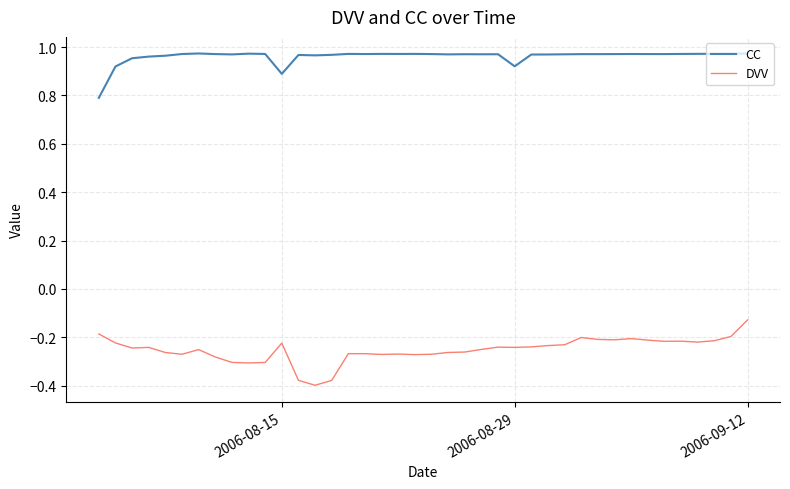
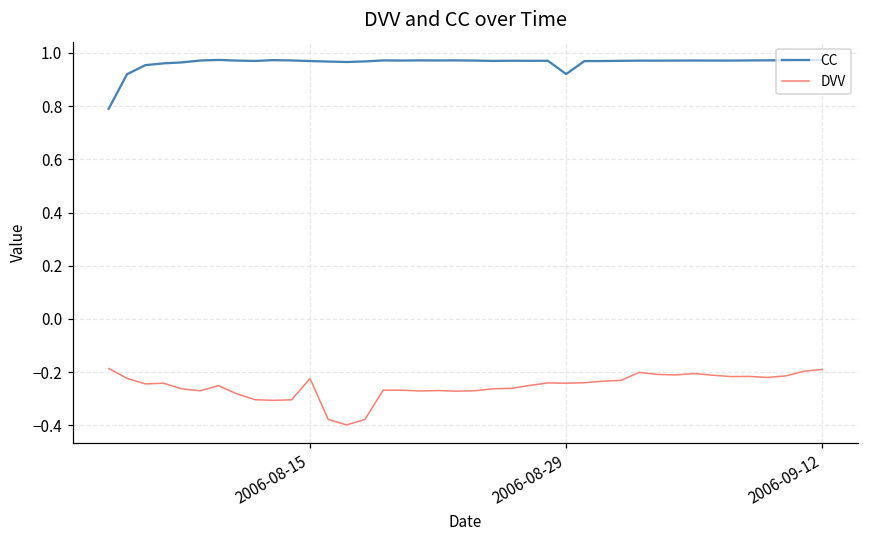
CC, 2006-08-15: 0.89 -> 0.97
DVV, 2006-09-12: -0.13 -> -0.19
